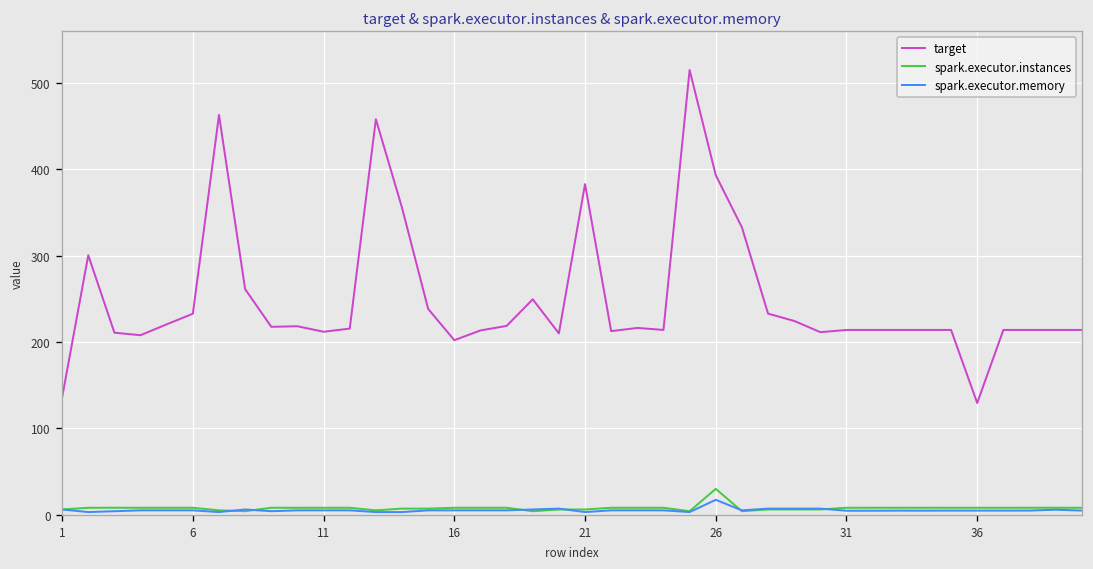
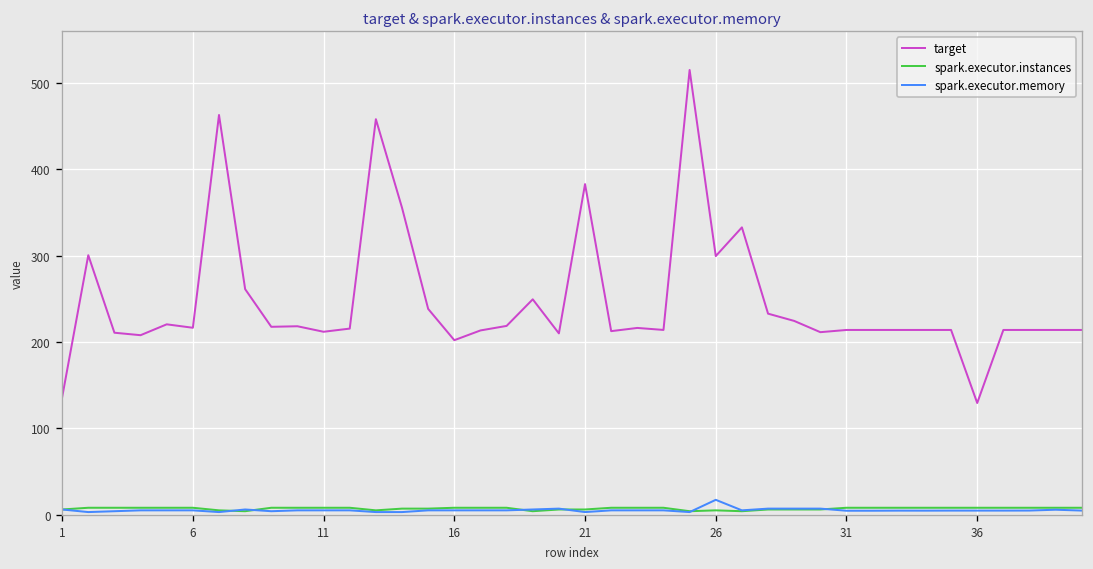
target, 6: 230 -> 220
target, 26: 390 -> 300
spark.executor.instances, 26: 30 -> 10
